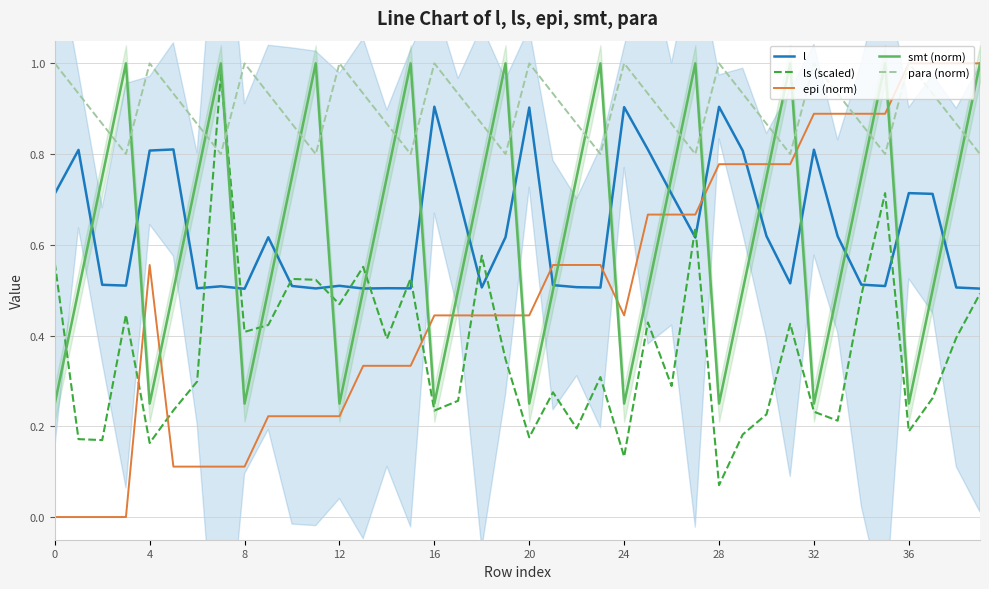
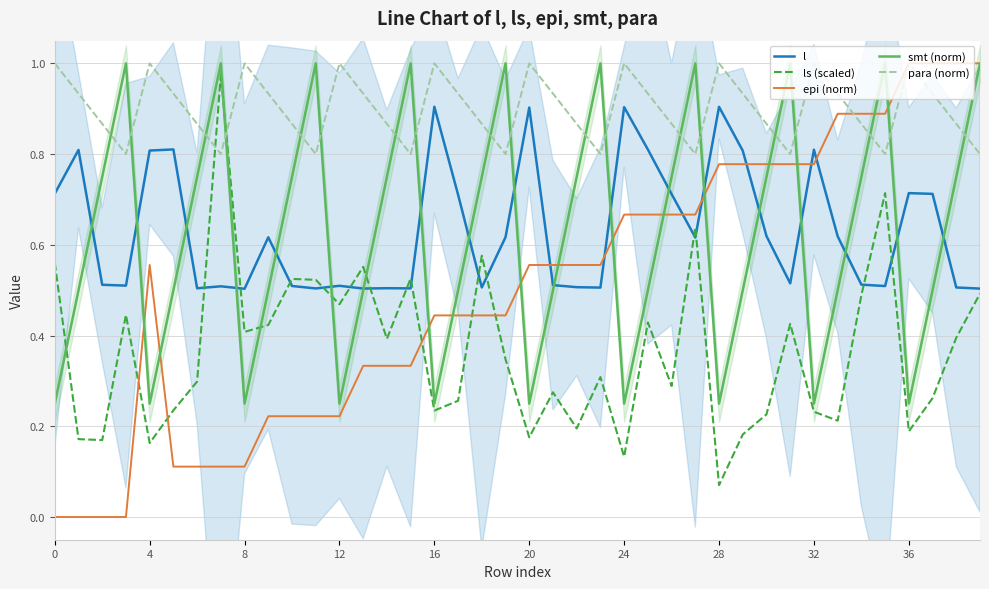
epi (norm), 20: 0.44 -> 0.56
epi (norm), 24: 0.44 -> 0.67
epi (norm), 32: 0.89 -> 0.78
